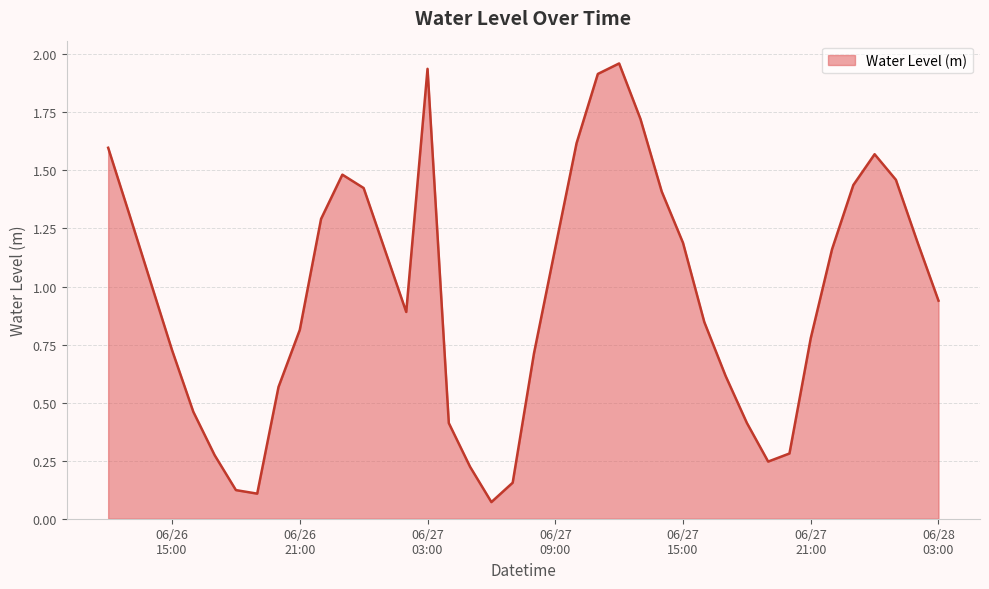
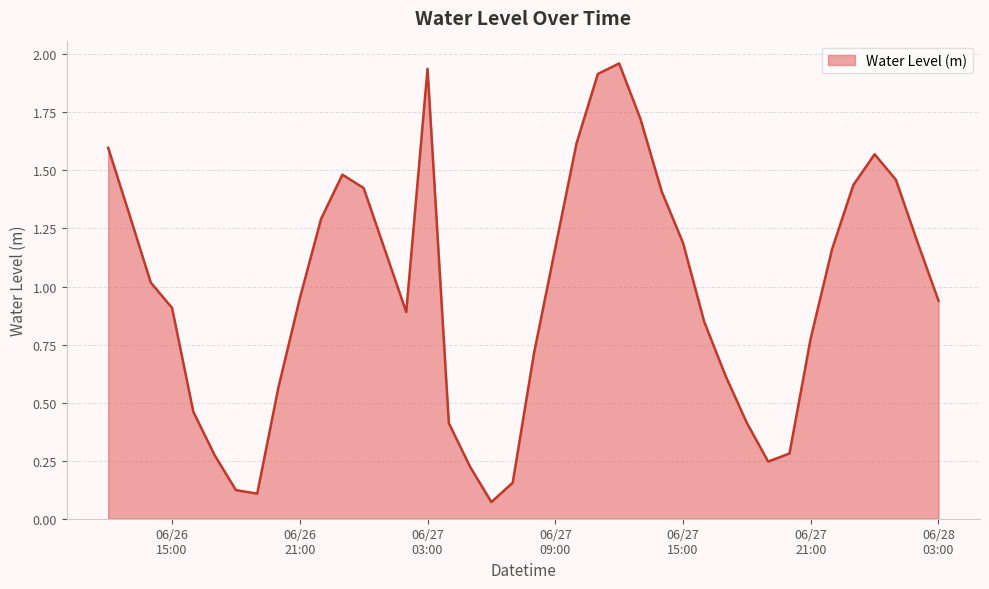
06/26 15:00: 0.73 -> 0.91
06/26 21:00: 0.81 -> 0.95
